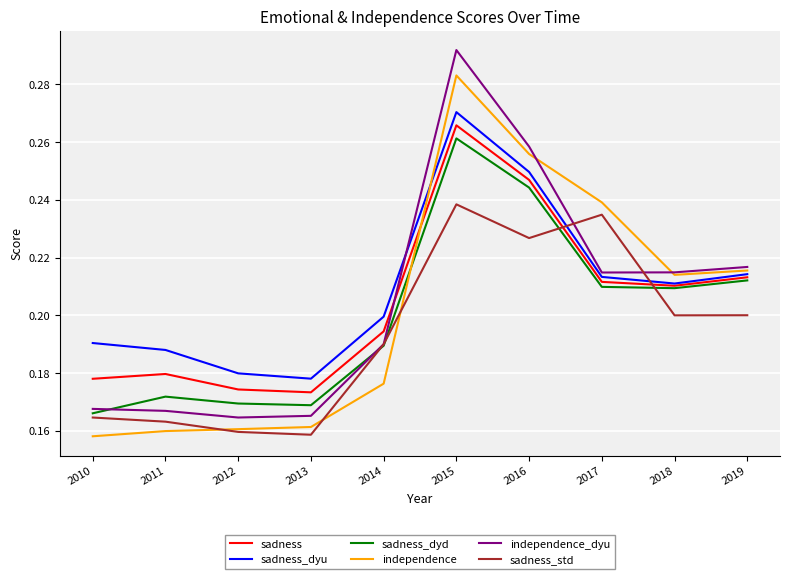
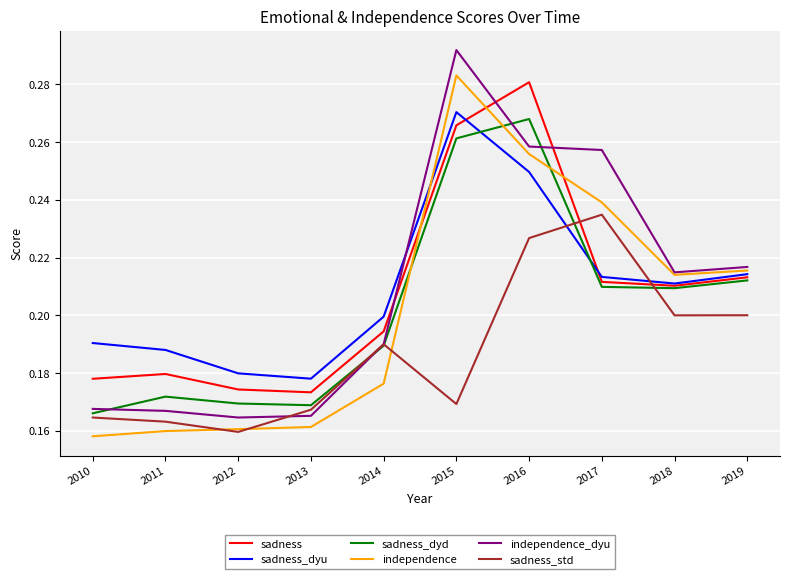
sadness_std, 2013: 0.159 -> 0.167
sadness_std, 2015: 0.238 -> 0.169
sadness, 2016: 0.247 -> 0.281
sadness_dyd, 2016: 0.244 -> 0.268
independence_dyu, 2017: 0.215 -> 0.257
